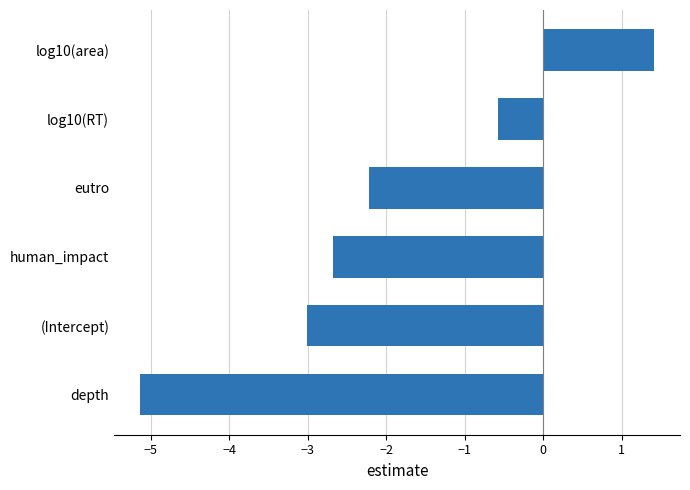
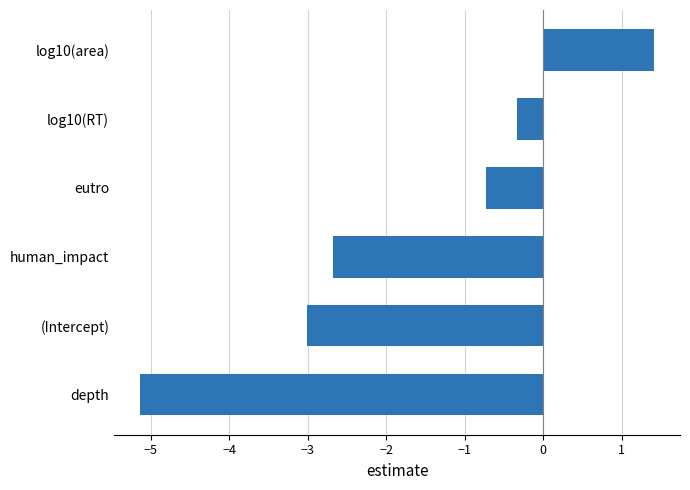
log10(RT): -0.6 -> -0.3
eutro: -2.2 -> -0.7
